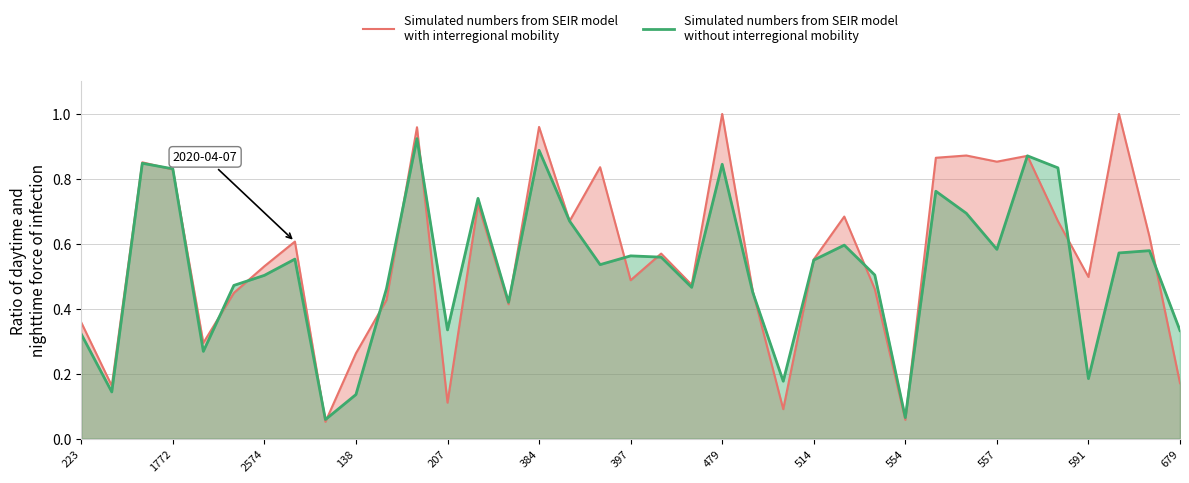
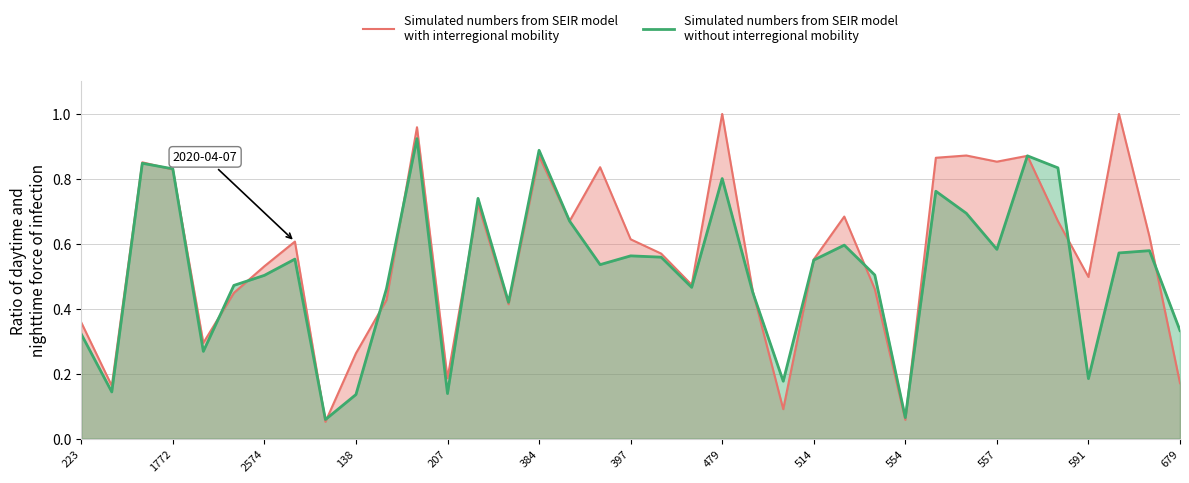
Simulated numbers from SEIR model with interregional mobility, 207: 0.11 -> 0.19
Simulated numbers from SEIR model without interregional mobility, 207: 0.34 -> 0.14
Simulated numbers from SEIR model with interregional mobility, 384: 0.96 -> 0.87
Simulated numbers from SEIR model with interregional mobility, 397: 0.49 -> 0.61
Simulated numbers from SEIR model without interregional mobility, 479: 0.85 -> 0.80
